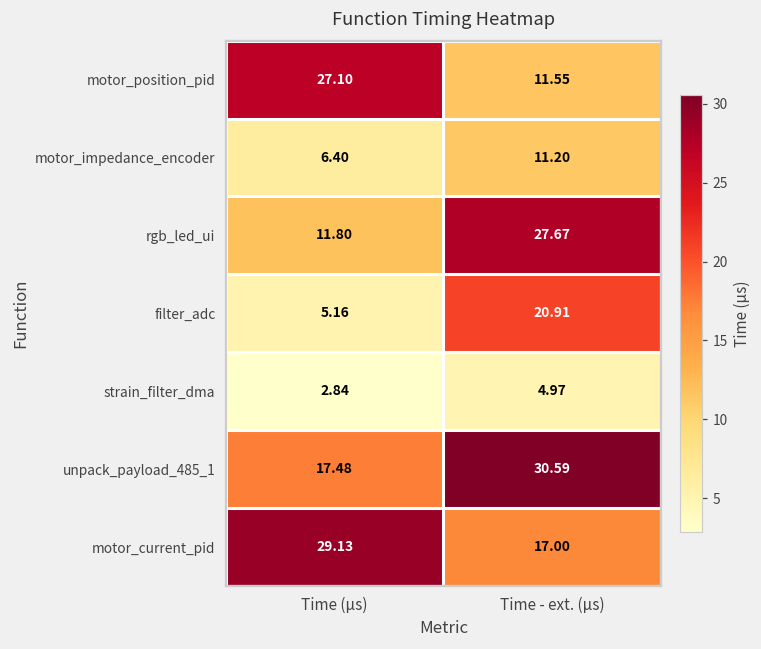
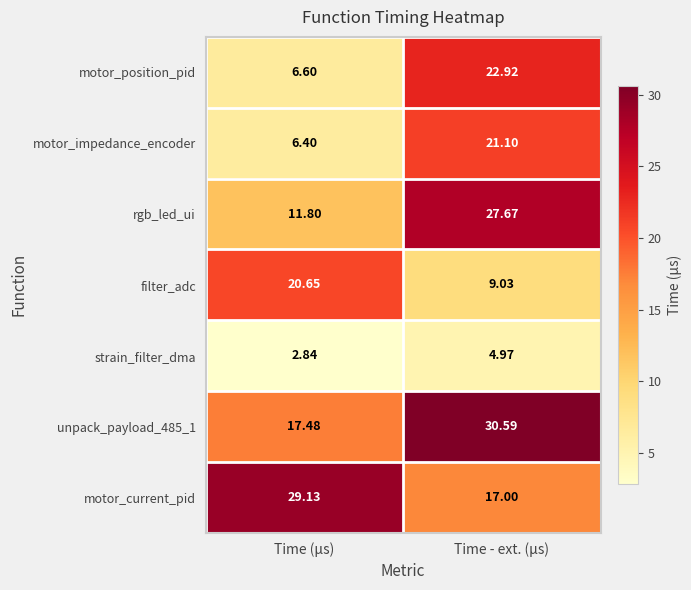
motor_position_pid, Time (µs): 27.10 -> 6.60
motor_position_pid, Time - ext. (µs): 11.55 -> 22.92
motor_impedance_encoder, Time - ext. (µs): 11.20 -> 21.10
filter_adc, Time (µs): 5.16 -> 20.65
filter_adc, Time - ext. (µs): 20.91 -> 9.03
